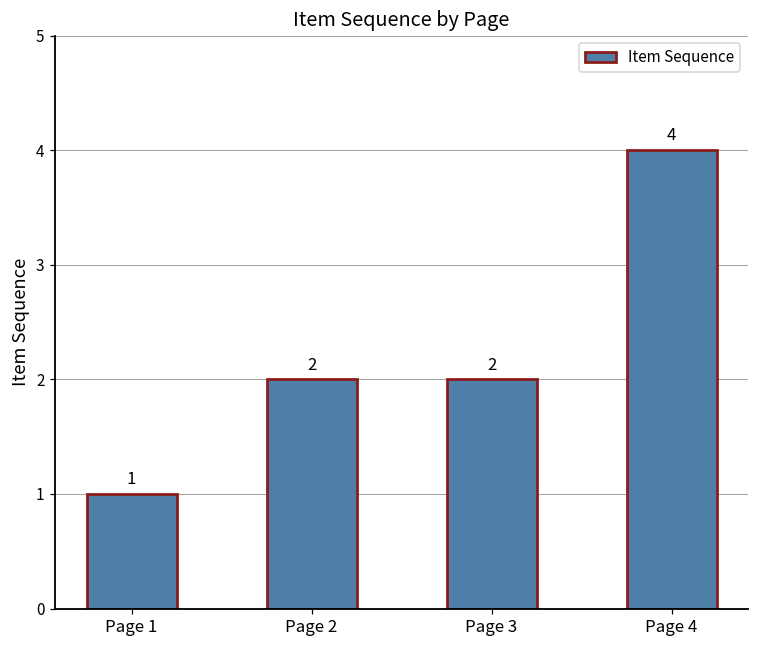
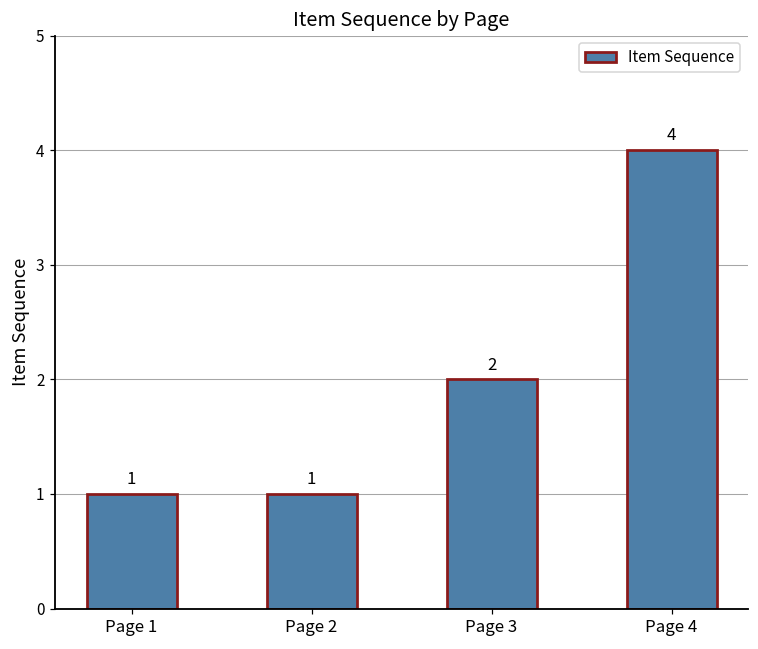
Page 2: 2 -> 1
